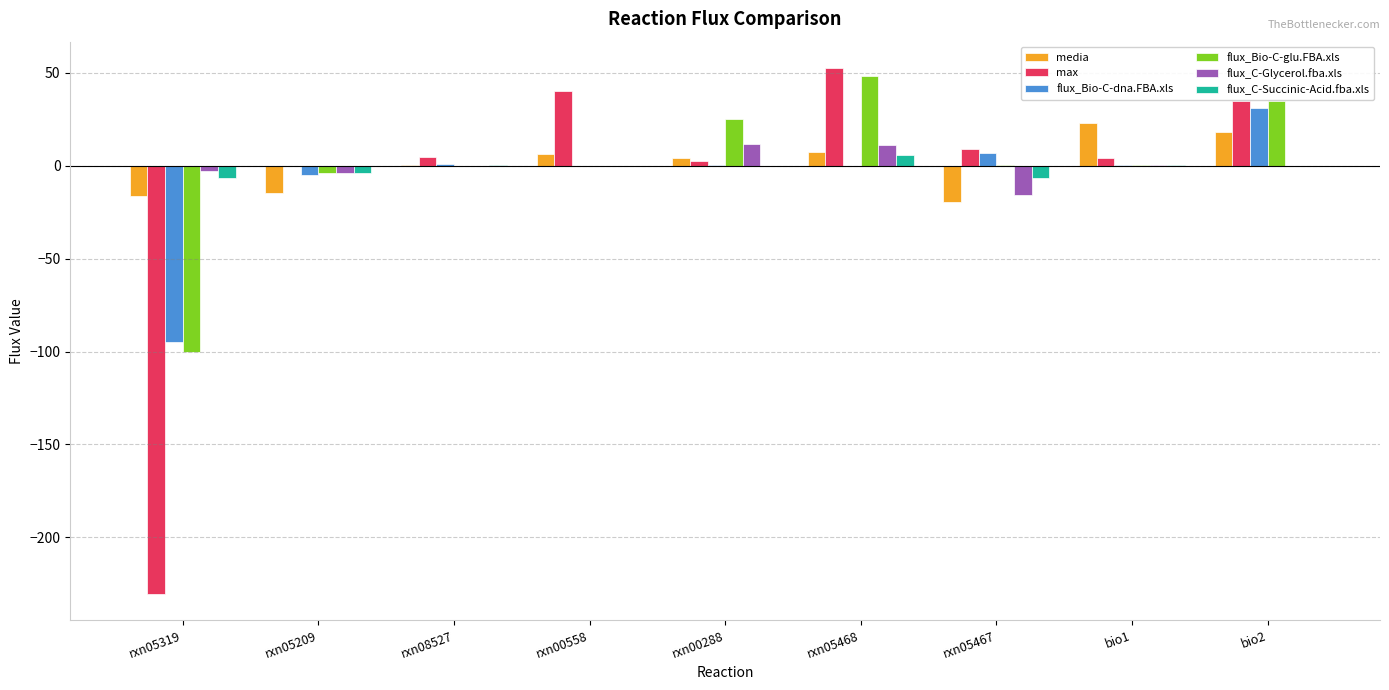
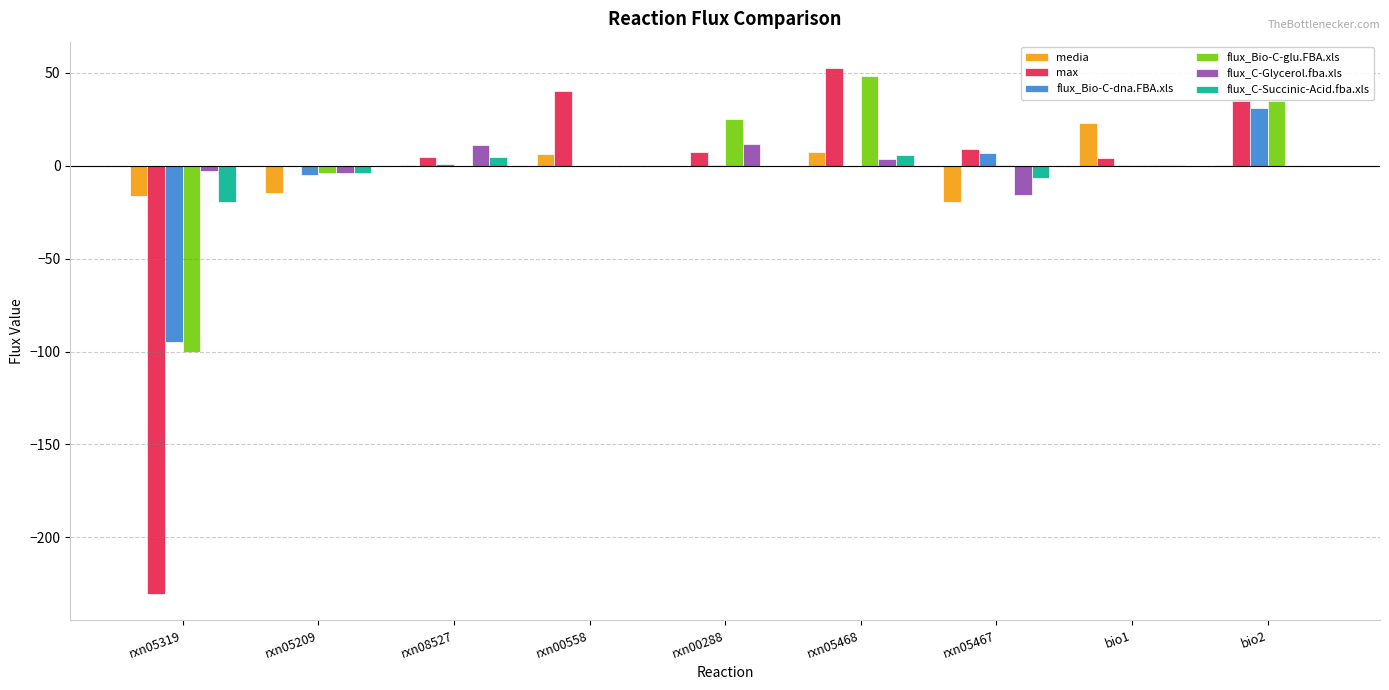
flux_C-Succinic-Acid.fba.xls, rxn05319: -7 -> -19
flux_C-Glycerol.fba.xls, rxn08527: 0 -> 11
flux_C-Succinic-Acid.fba.xls, rxn08527: 0 -> 5
media, rxn00288: 4 -> 0
max, rxn00288: 2 -> 7
flux_C-Glycerol.fba.xls, rxn05468: 11 -> 4
media, bio2: 18 -> 1
